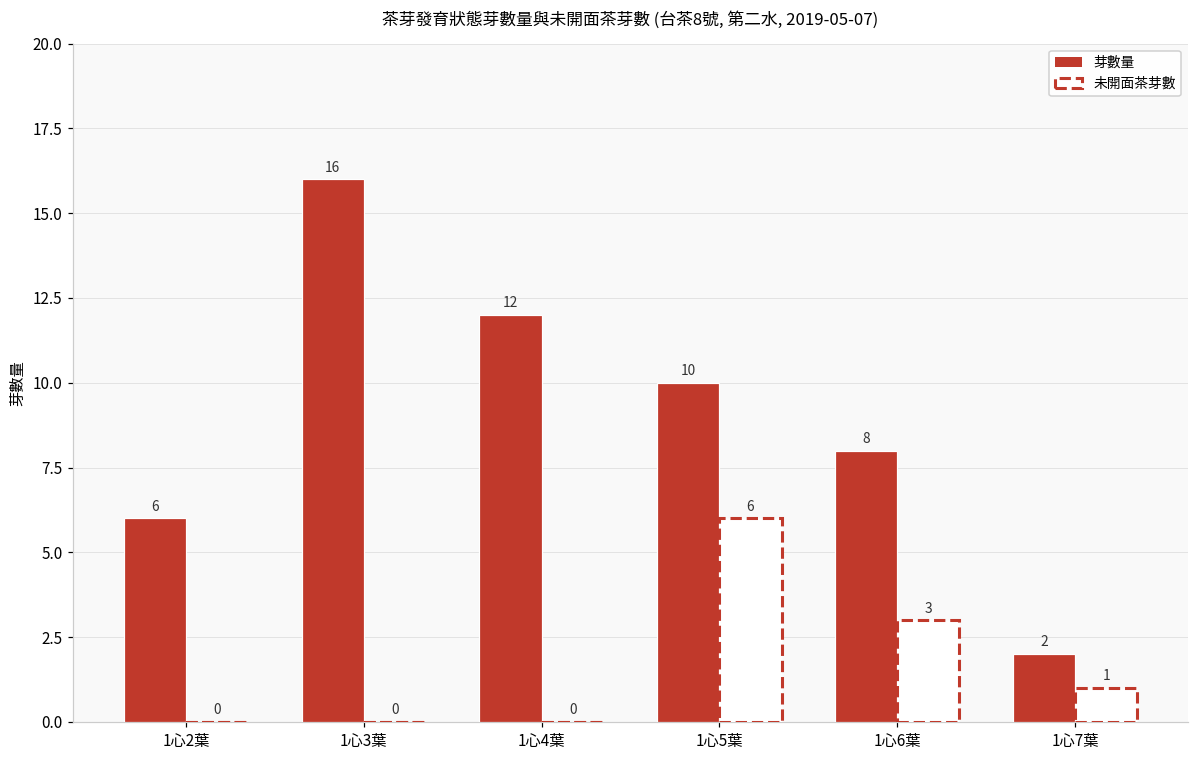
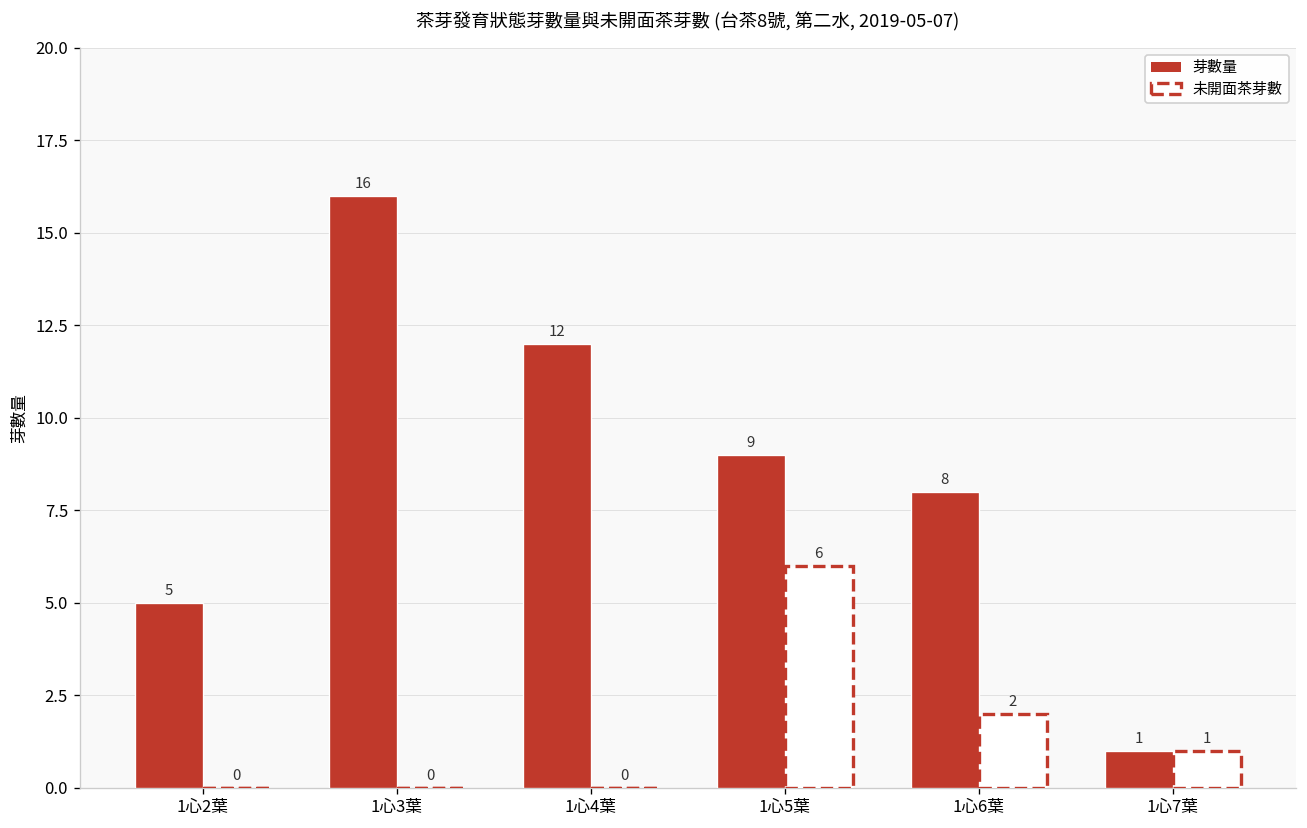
芽數量, 1心2葉: 6 -> 5
芽數量, 1心5葉: 10 -> 9
未開面茶芽數, 1心6葉: 3 -> 2
芽數量, 1心7葉: 2 -> 1
